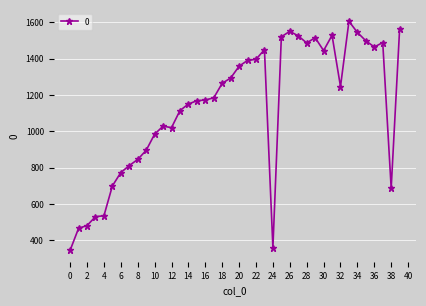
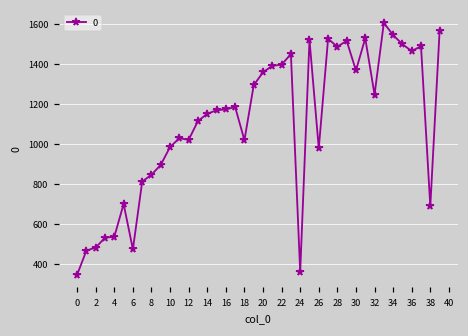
6: 770 -> 470
18: 1260 -> 1020
26: 1550 -> 980
30: 1440 -> 1370
